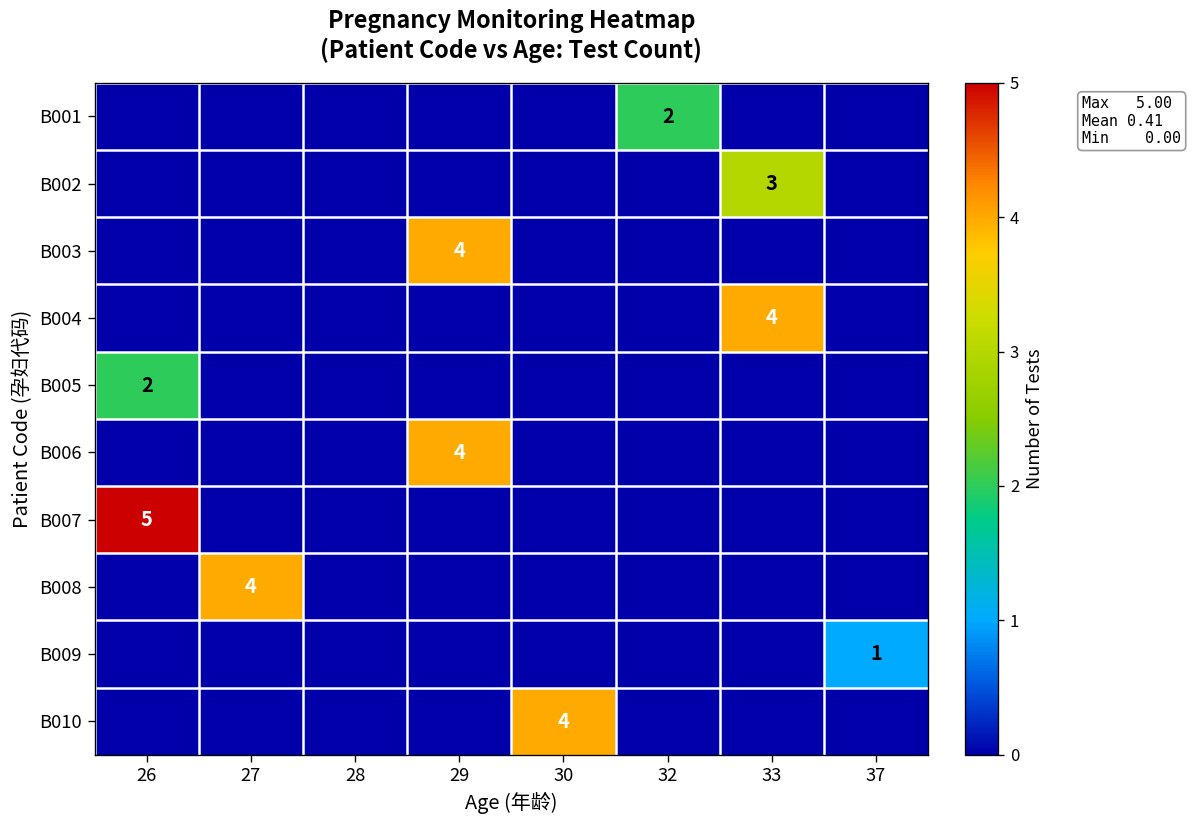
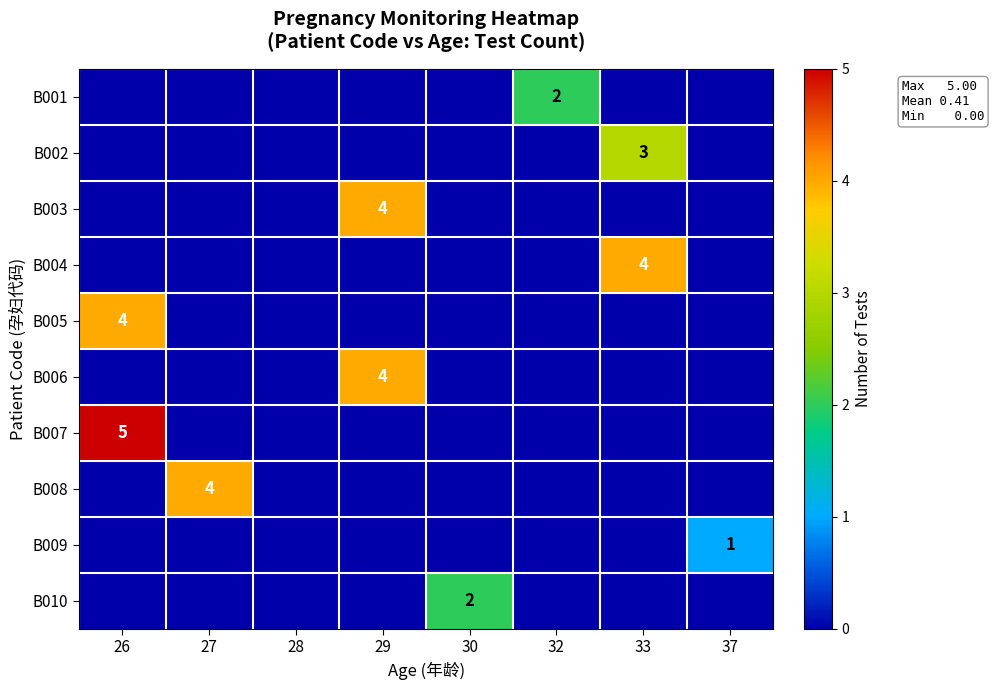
B005, 26: 2 -> 4
B010, 30: 4 -> 2
